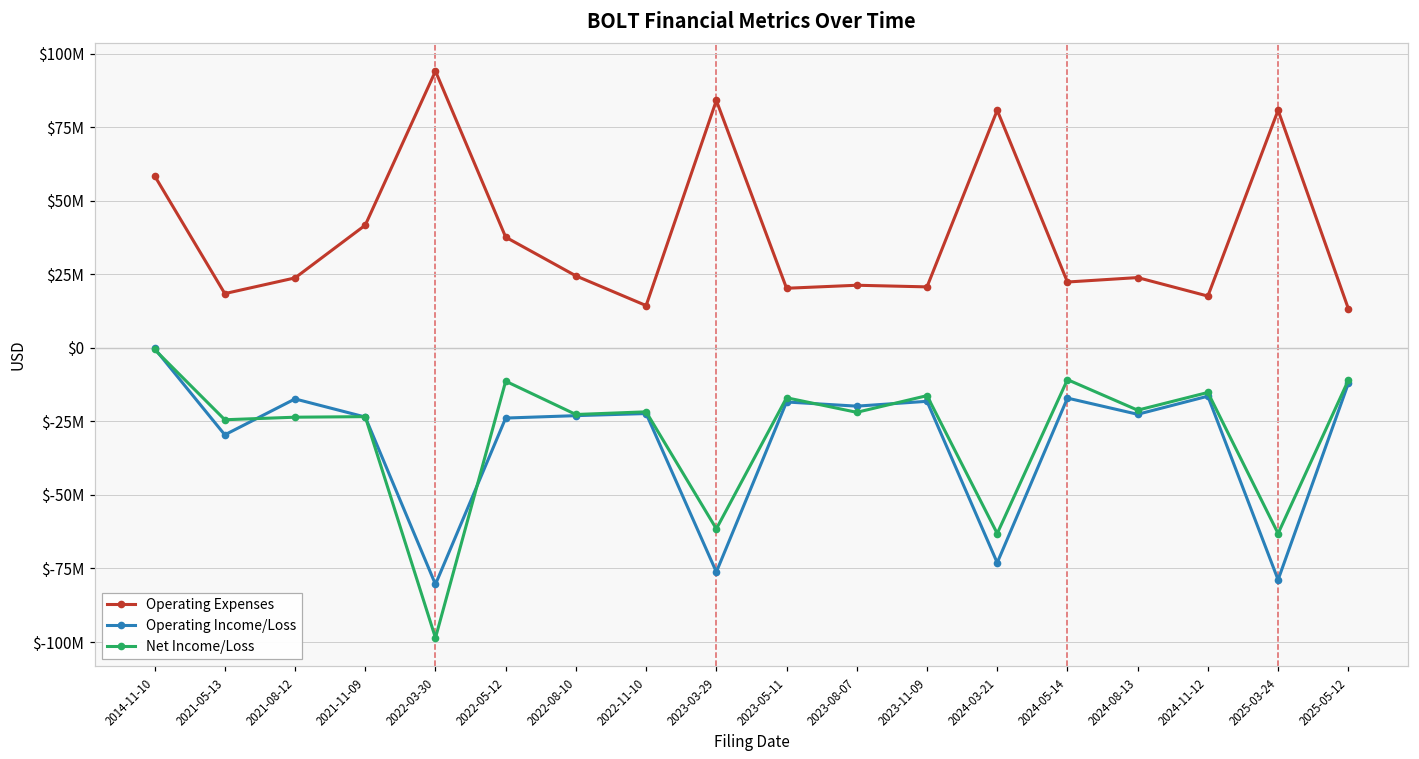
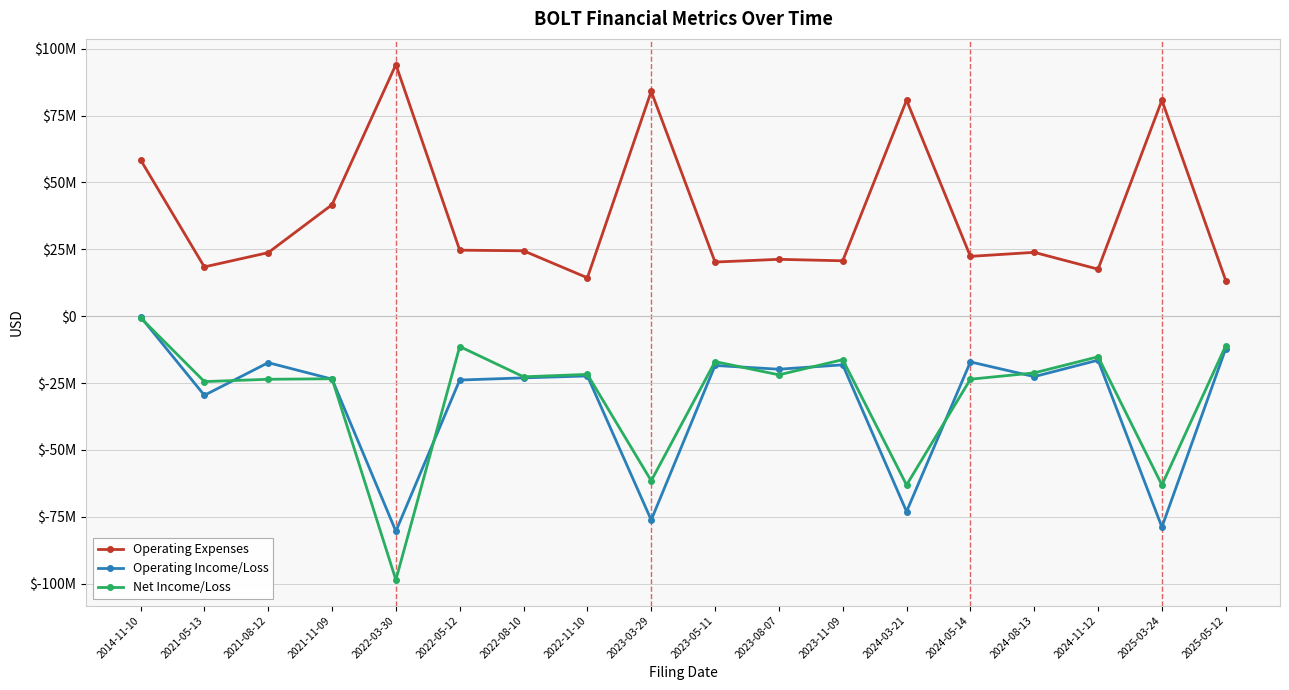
Operating Expenses, 2022-05-12: $38000000 -> $25000000
Net Income/Loss, 2024-05-14: $-11000000 -> $-24000000
